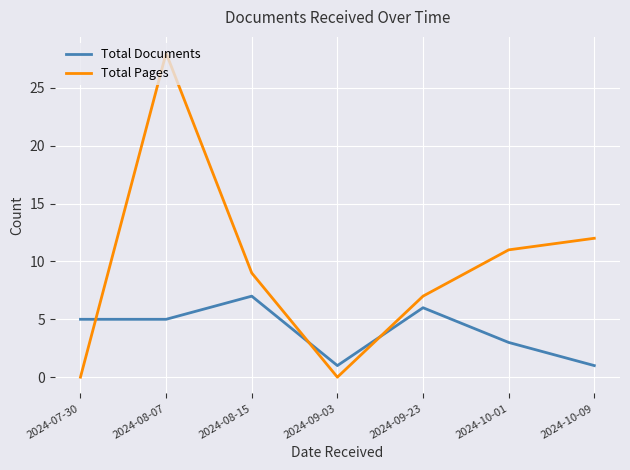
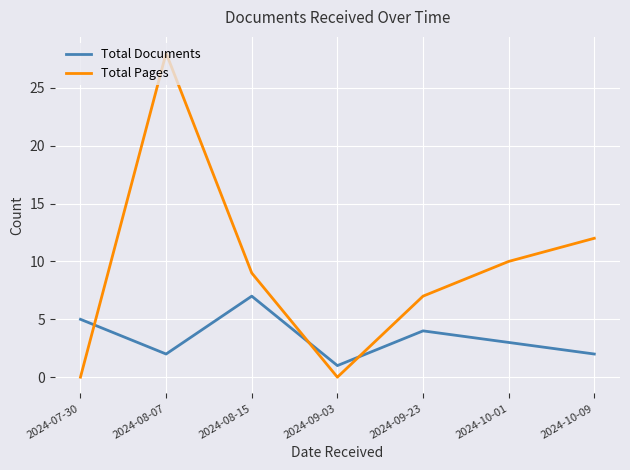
Total Documents, 2024-08-07: 5 -> 2
Total Documents, 2024-09-23: 6 -> 4
Total Pages, 2024-10-01: 11 -> 10
Total Documents, 2024-10-09: 1 -> 2
